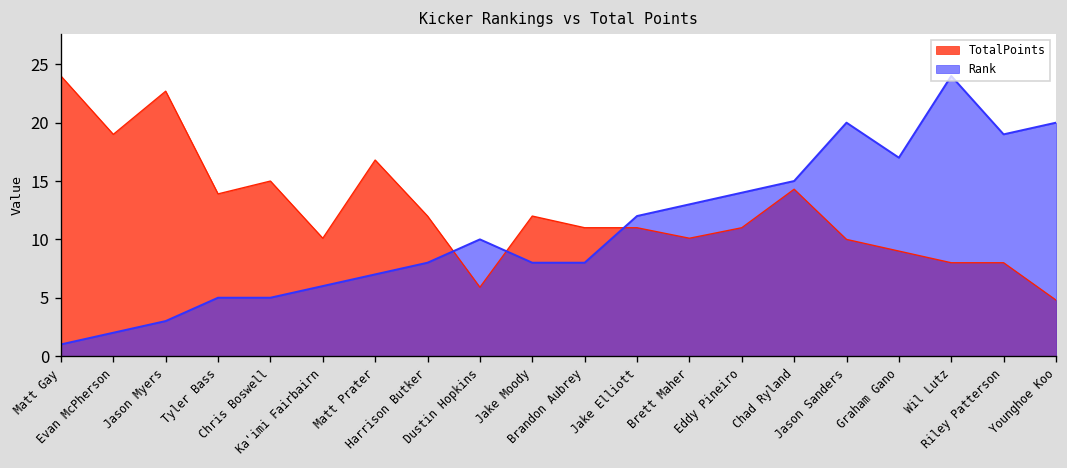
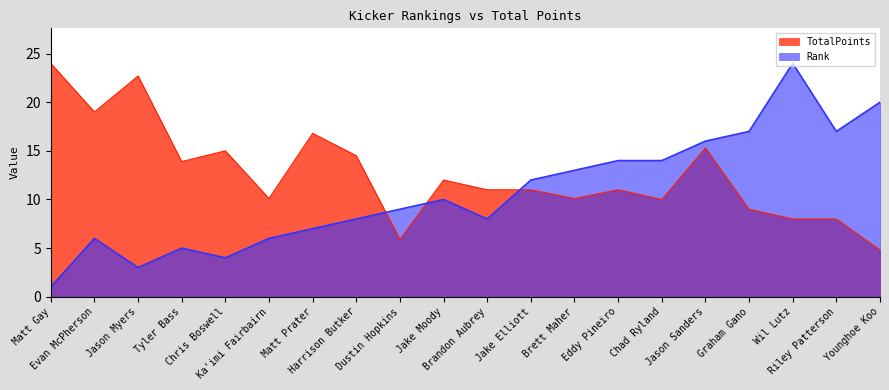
Rank, Evan McPherson: 2 -> 6
Rank, Chris Boswell: 5 -> 4
TotalPoints, Harrison Butker: 12 -> 15
Rank, Dustin Hopkins: 10 -> 9
Rank, Jake Moody: 8 -> 10
TotalPoints, Chad Ryland: 14 -> 10
Rank, Chad Ryland: 15 -> 14
TotalPoints, Jason Sanders: 10 -> 15
Rank, Jason Sanders: 20 -> 16
Rank, Riley Patterson: 19 -> 17
